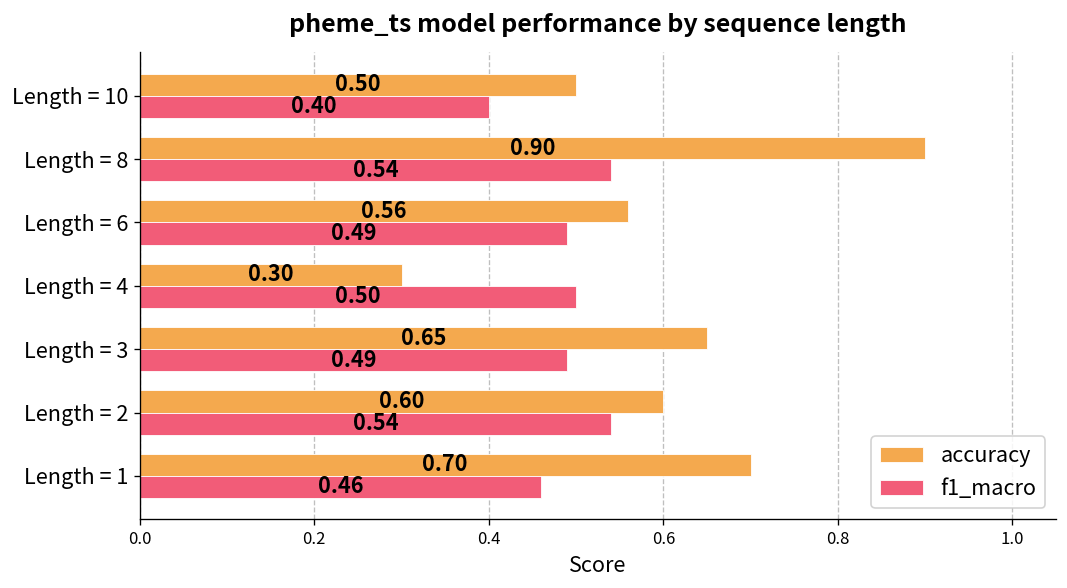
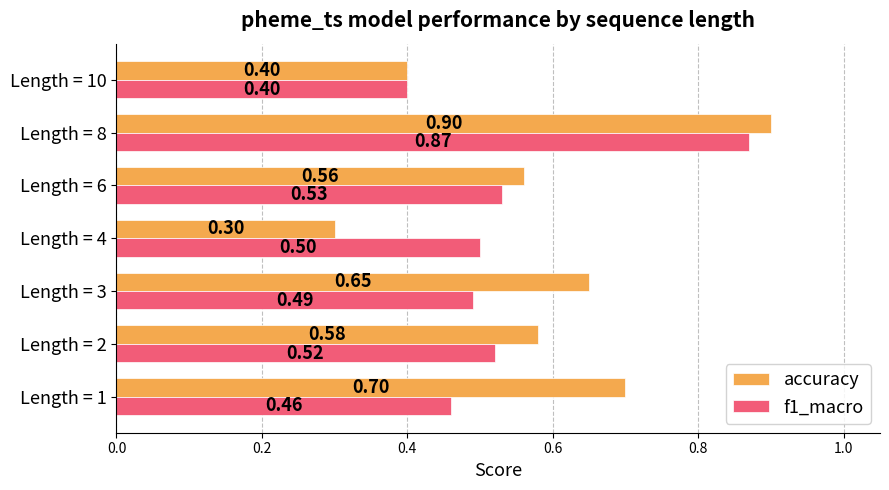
accuracy, Length = 10: 0.50 -> 0.40
f1_macro, Length = 8: 0.54 -> 0.87
f1_macro, Length = 6: 0.49 -> 0.53
accuracy, Length = 2: 0.60 -> 0.58
f1_macro, Length = 2: 0.54 -> 0.52
